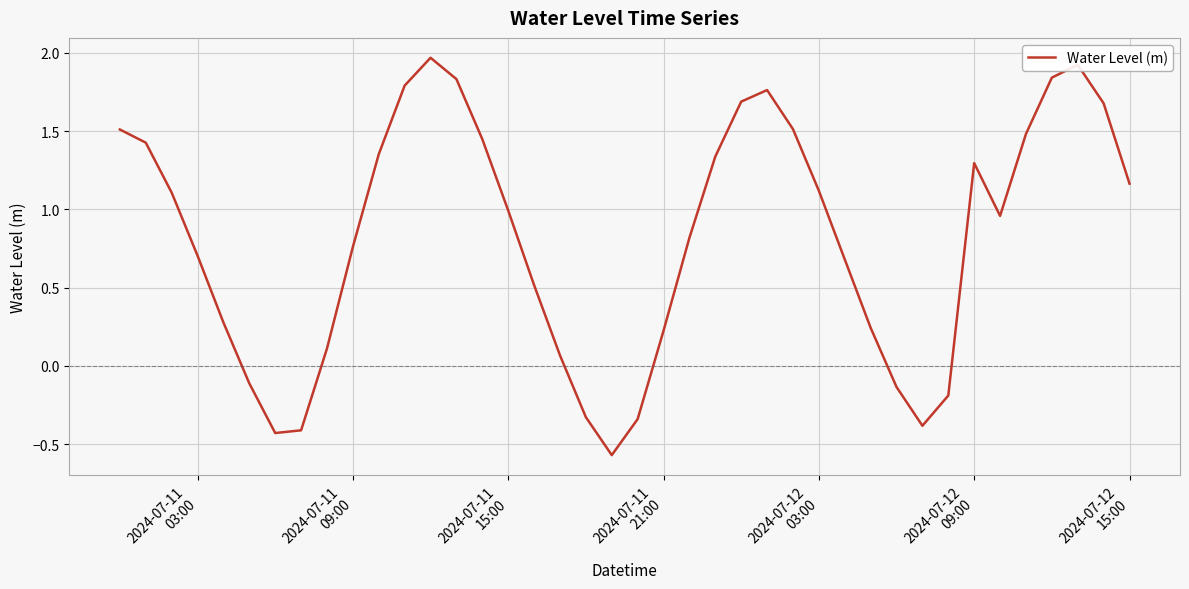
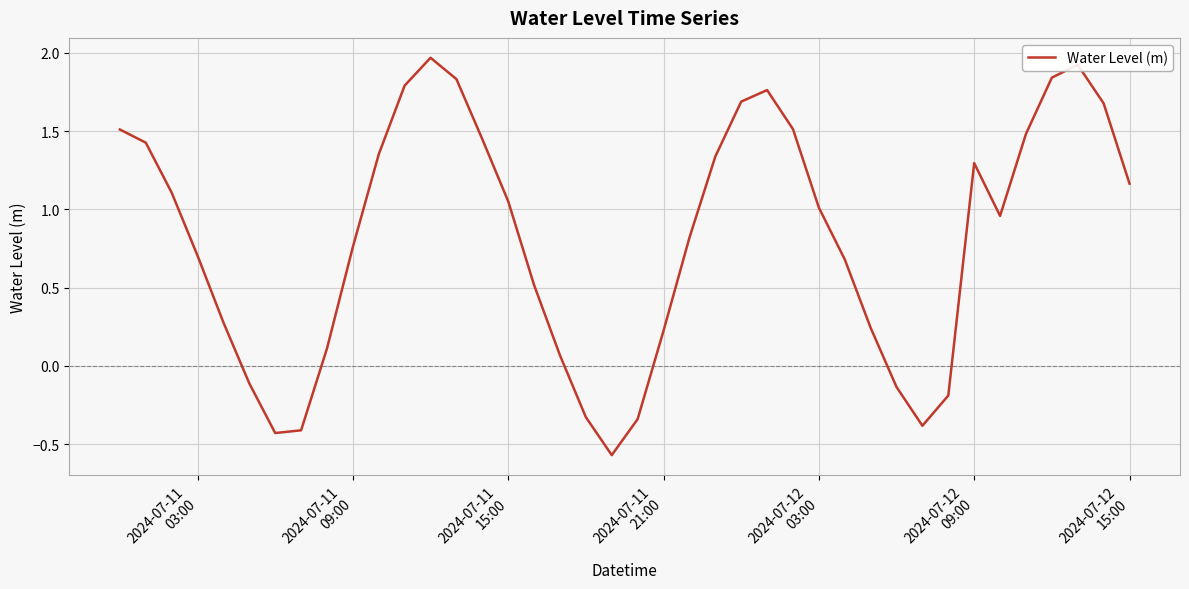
2024-07-11 15:00: 0.99 -> 1.05
2024-07-12 03:00: 1.12 -> 1.01
